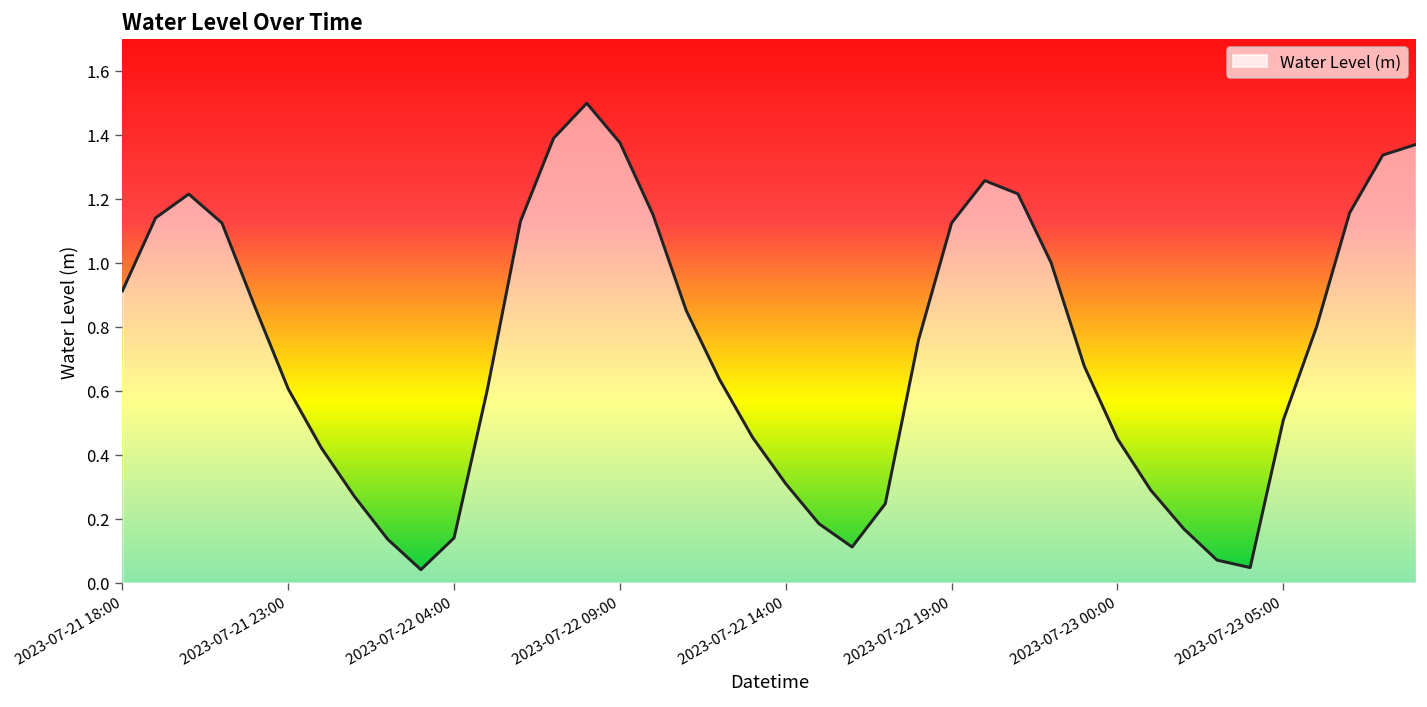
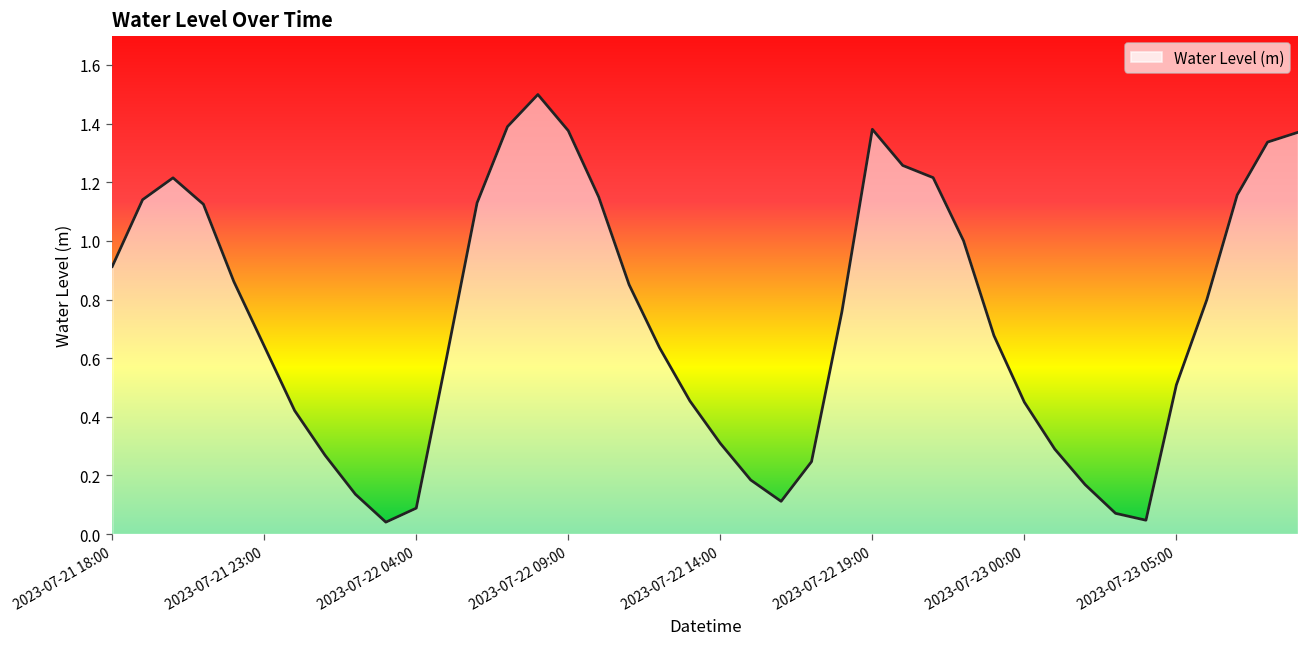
2023-07-21 23:00: 0.61 -> 0.64
2023-07-22 04:00: 0.14 -> 0.09
2023-07-22 19:00: 1.12 -> 1.38
